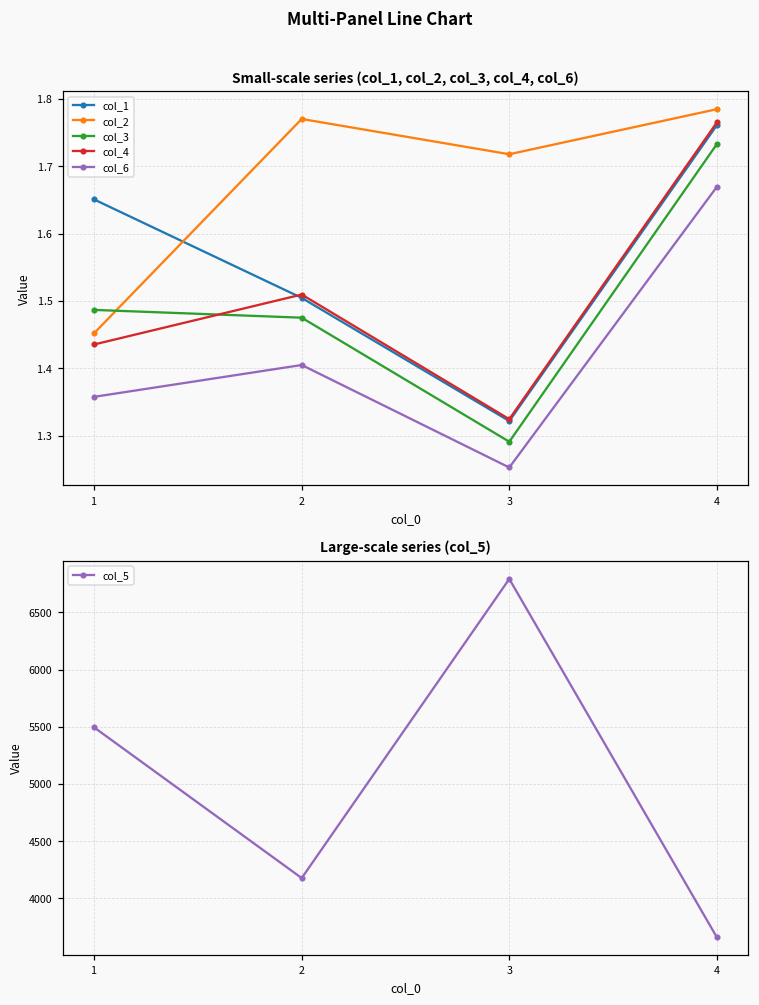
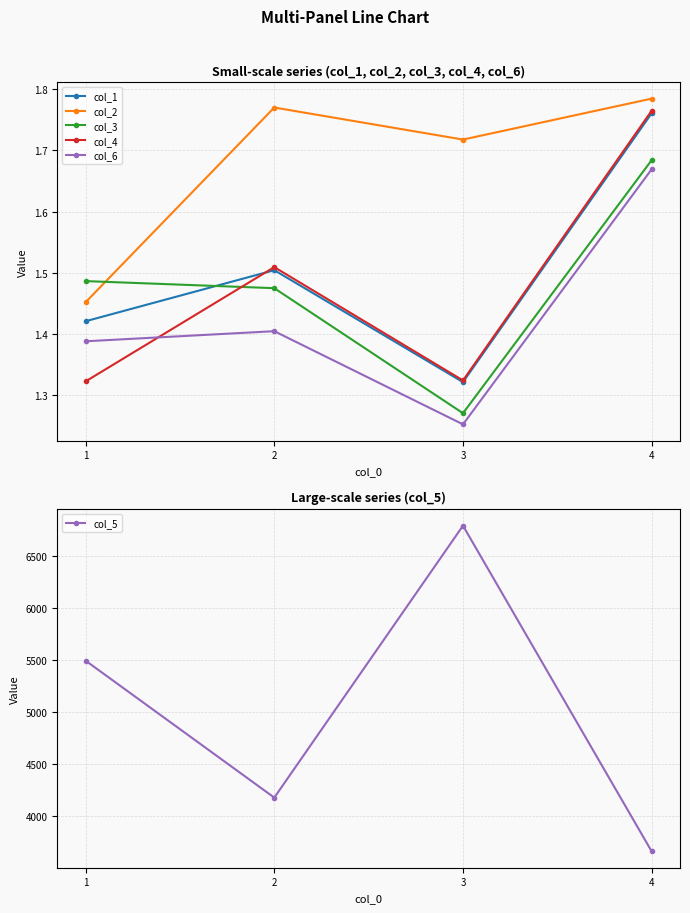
Small-scale series (col_1, col_2, col_3, col_4, col_6), col_1, 1: 1.65 -> 1.42
Small-scale series (col_1, col_2, col_3, col_4, col_6), col_4, 1: 1.44 -> 1.32
Small-scale series (col_1, col_2, col_3, col_4, col_6), col_6, 1: 1.36 -> 1.39
Small-scale series (col_1, col_2, col_3, col_4, col_6), col_3, 3: 1.29 -> 1.27
Small-scale series (col_1, col_2, col_3, col_4, col_6), col_3, 4: 1.73 -> 1.68
